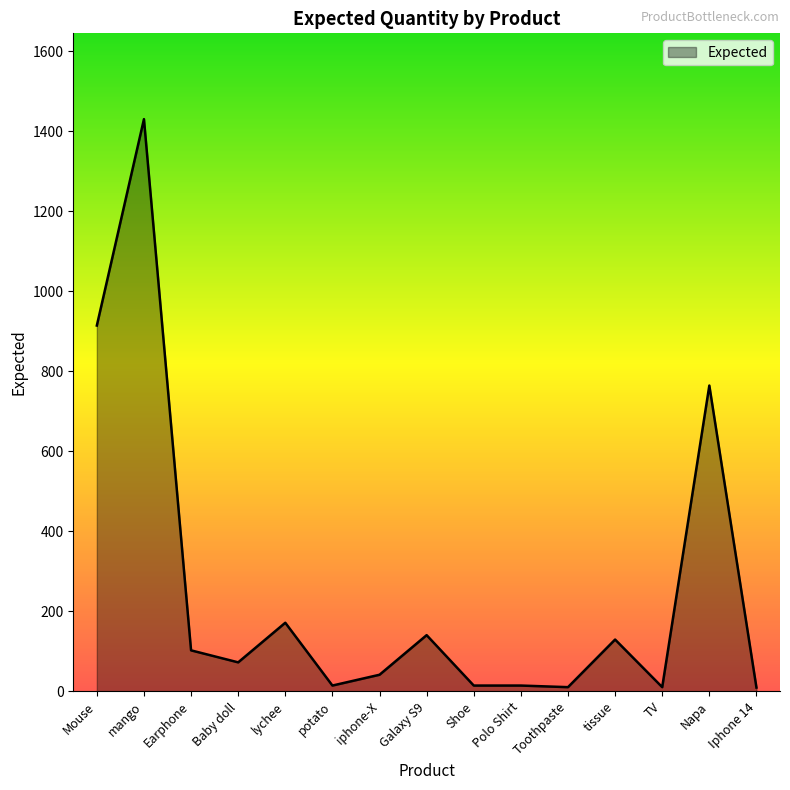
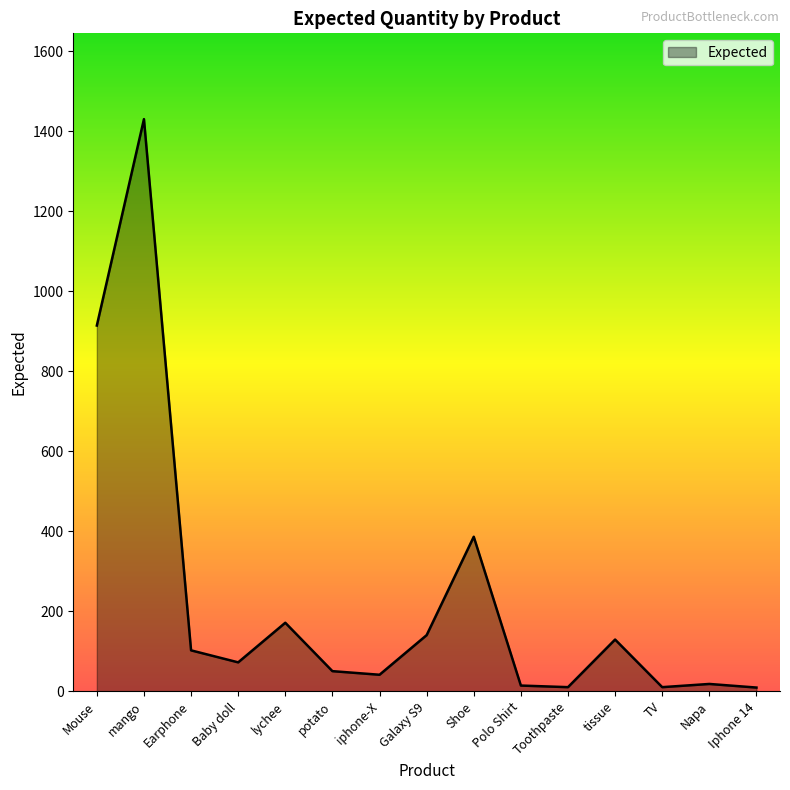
potato: 10 -> 50
Shoe: 10 -> 390
Napa: 760 -> 20
